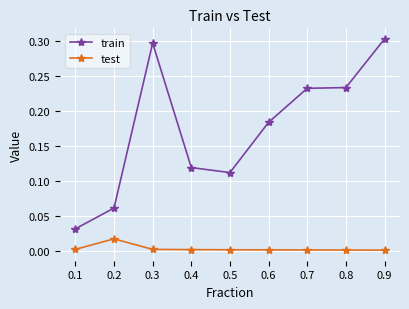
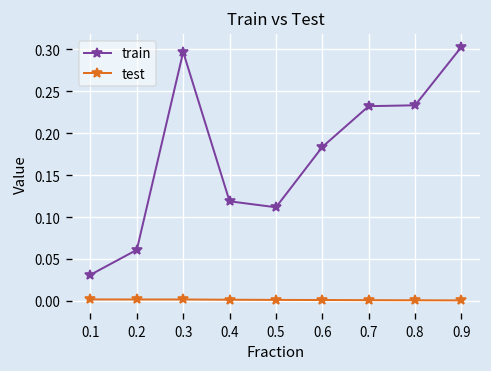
test, 0.2: 0.02 -> 0.00
